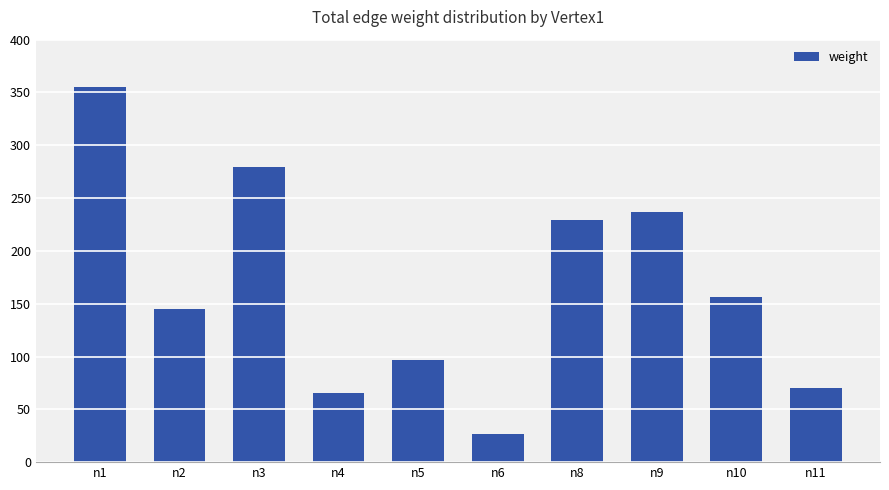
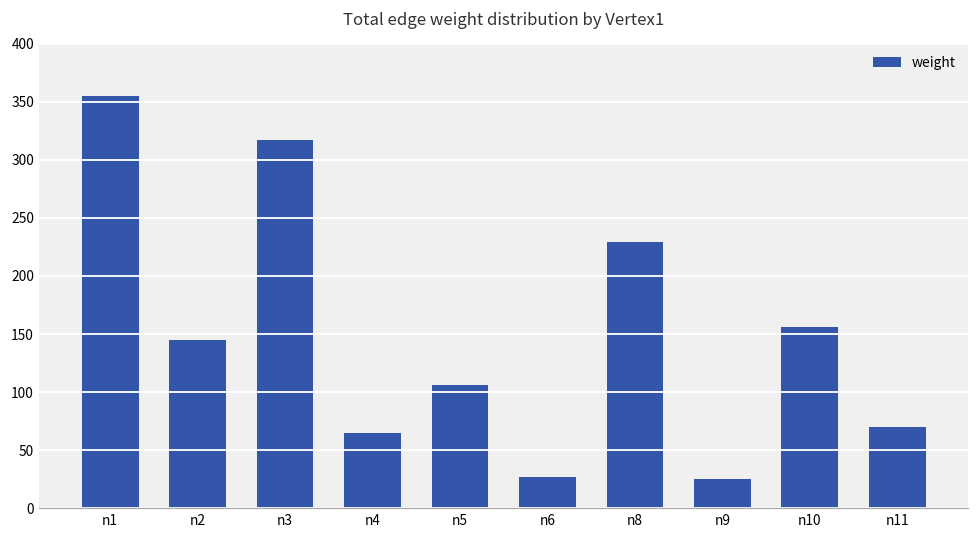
n3: 279 -> 317
n5: 97 -> 106
n9: 237 -> 25
